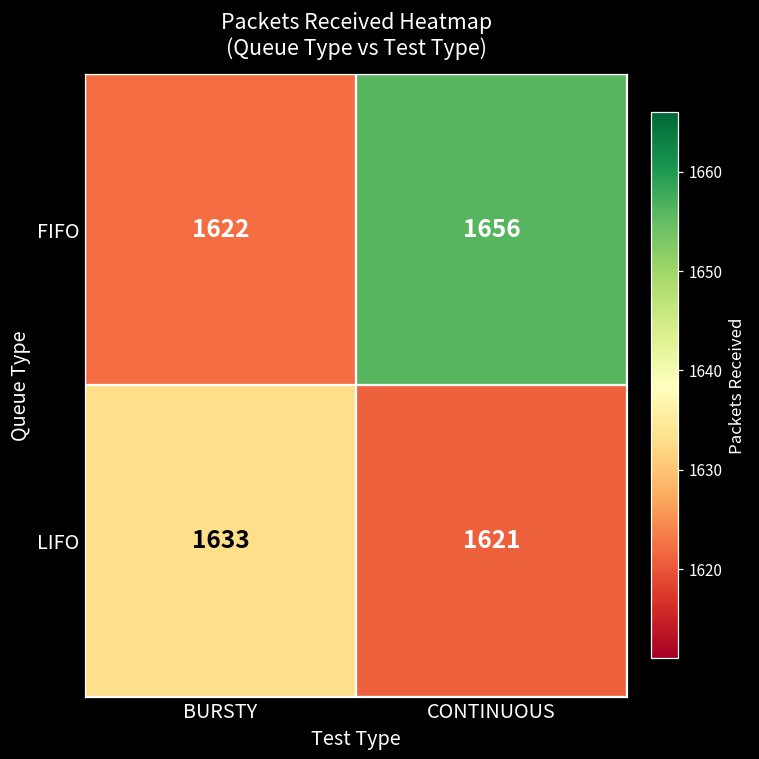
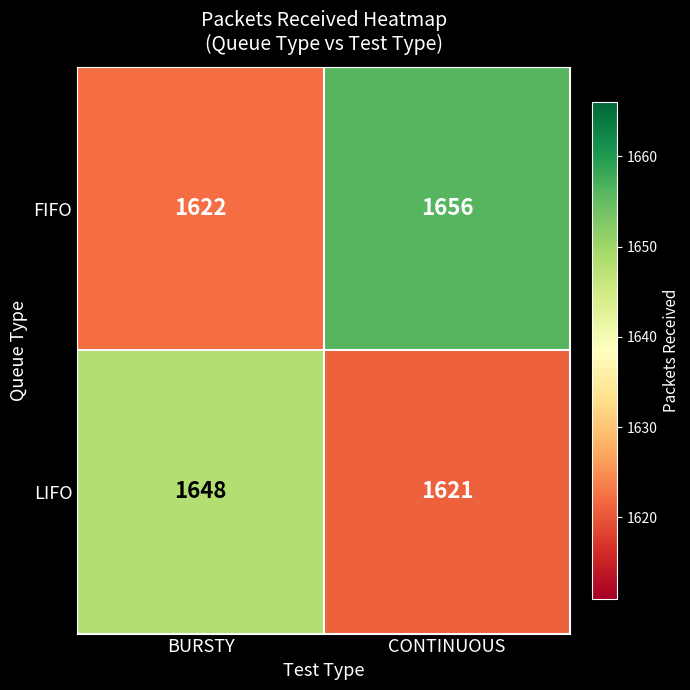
LIFO, BURSTY: 1633 -> 1648
